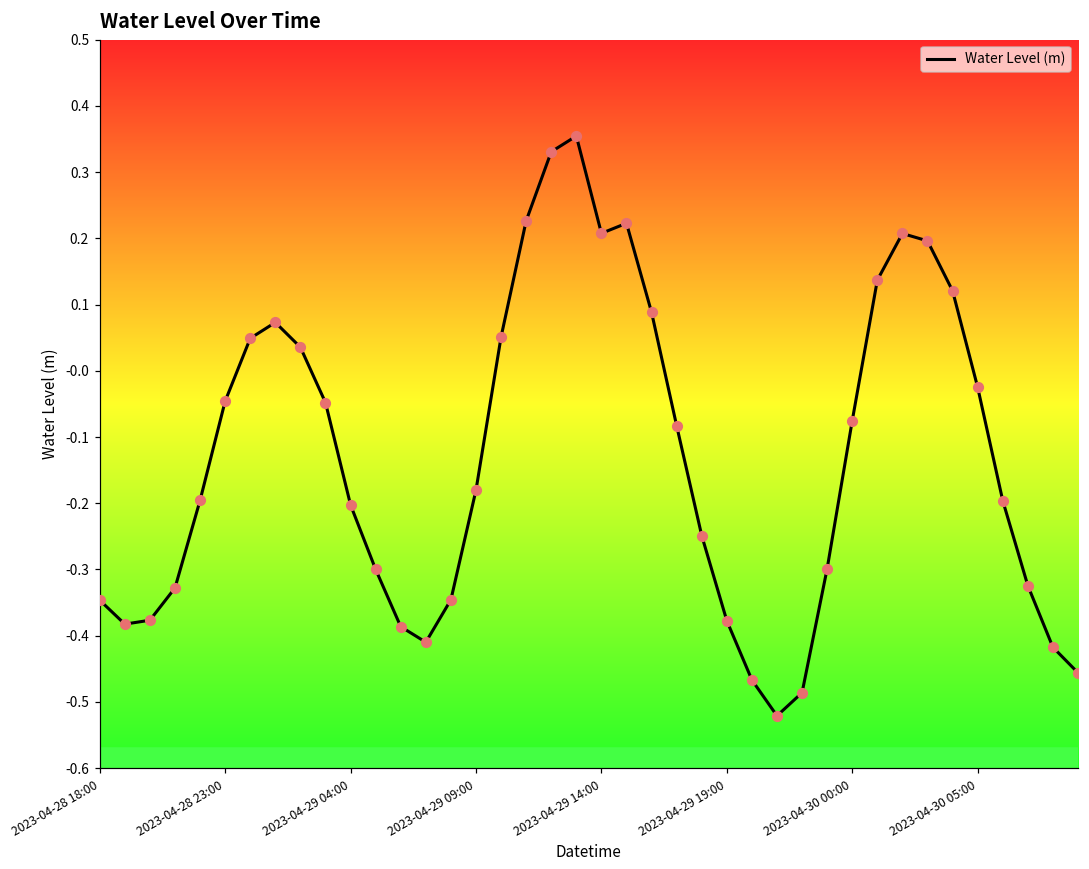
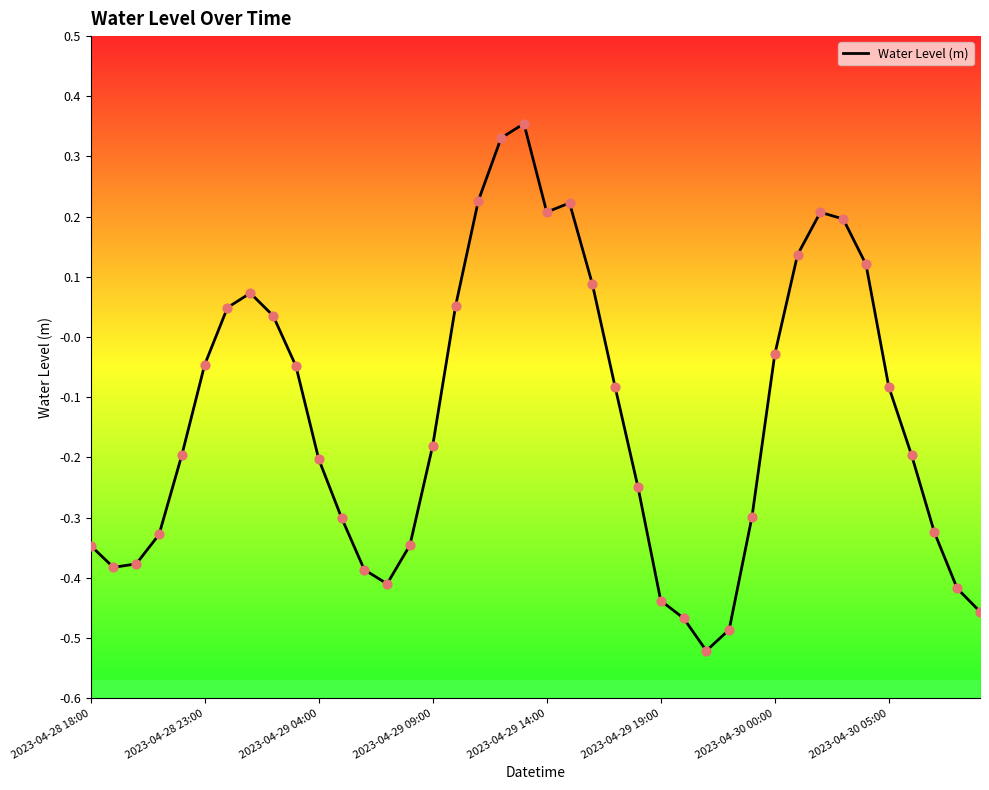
2023-04-29 19:00: -0.38 -> -0.44
2023-04-30 00:00: -0.08 -> -0.03
2023-04-30 05:00: -0.02 -> -0.08
